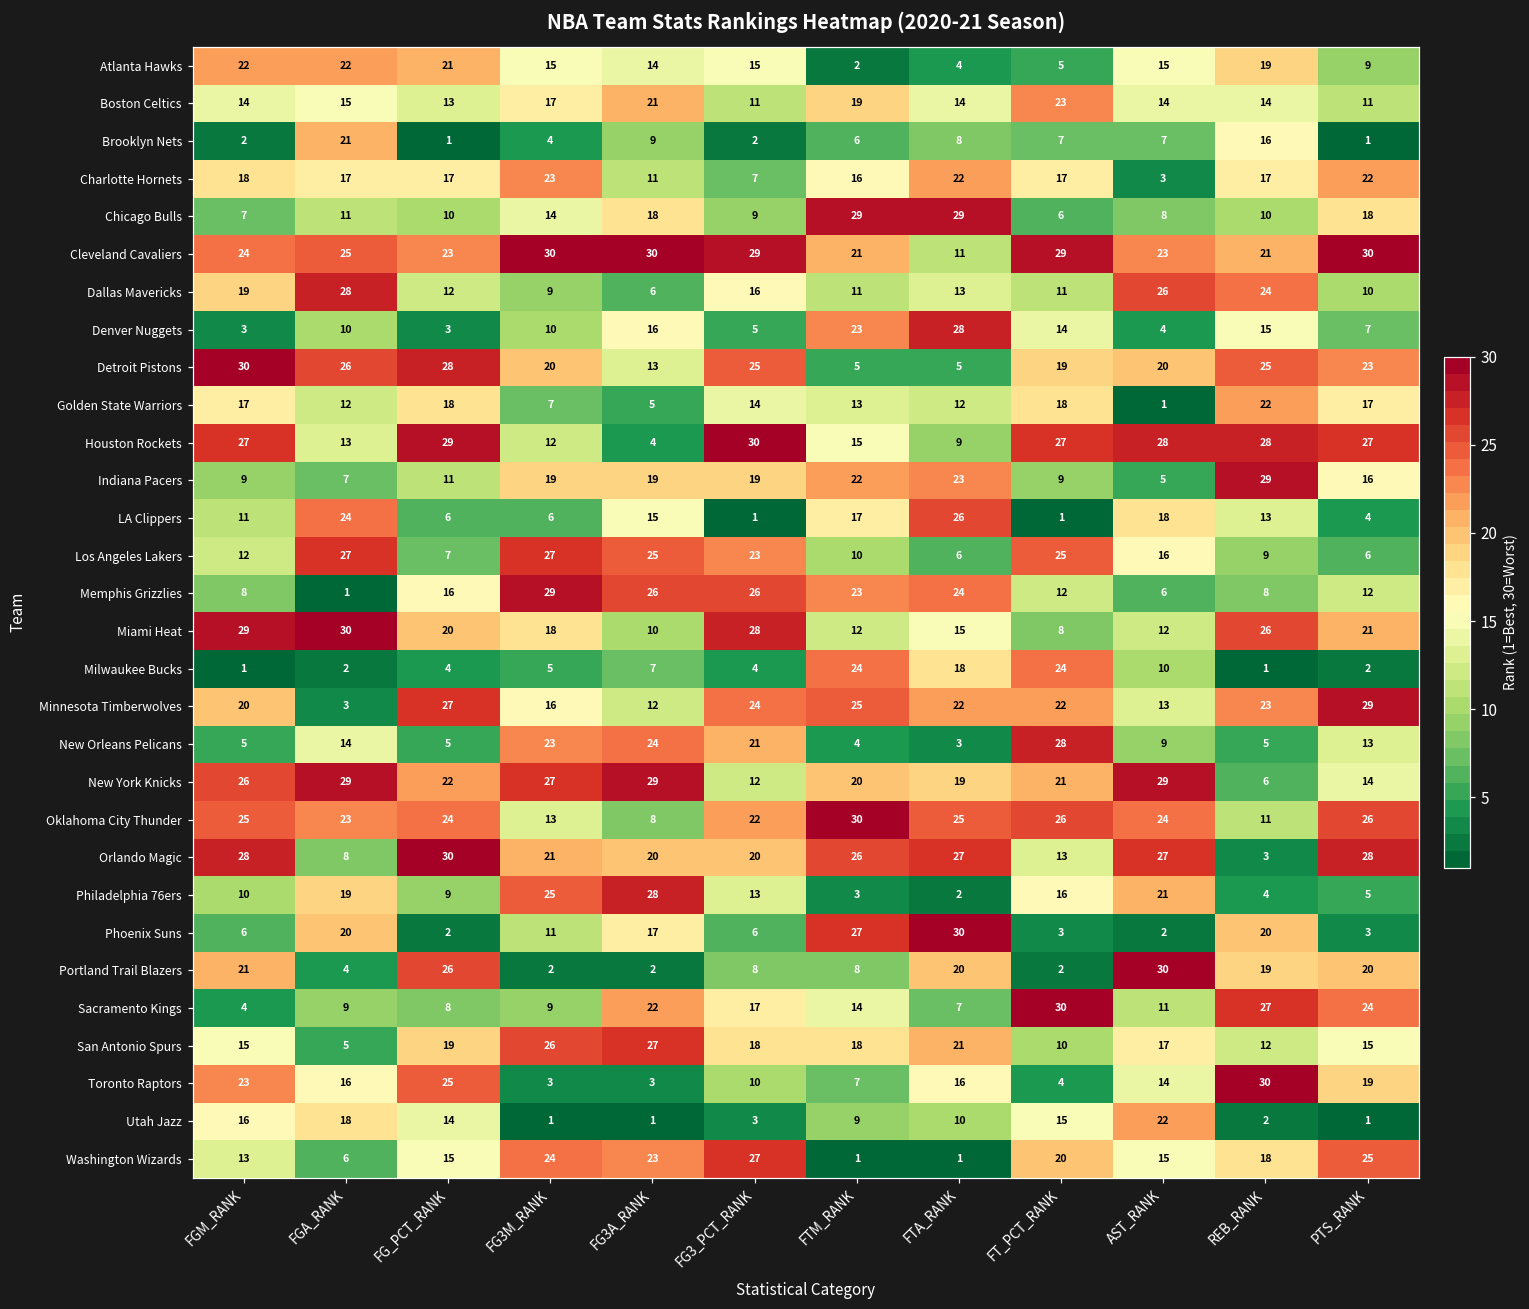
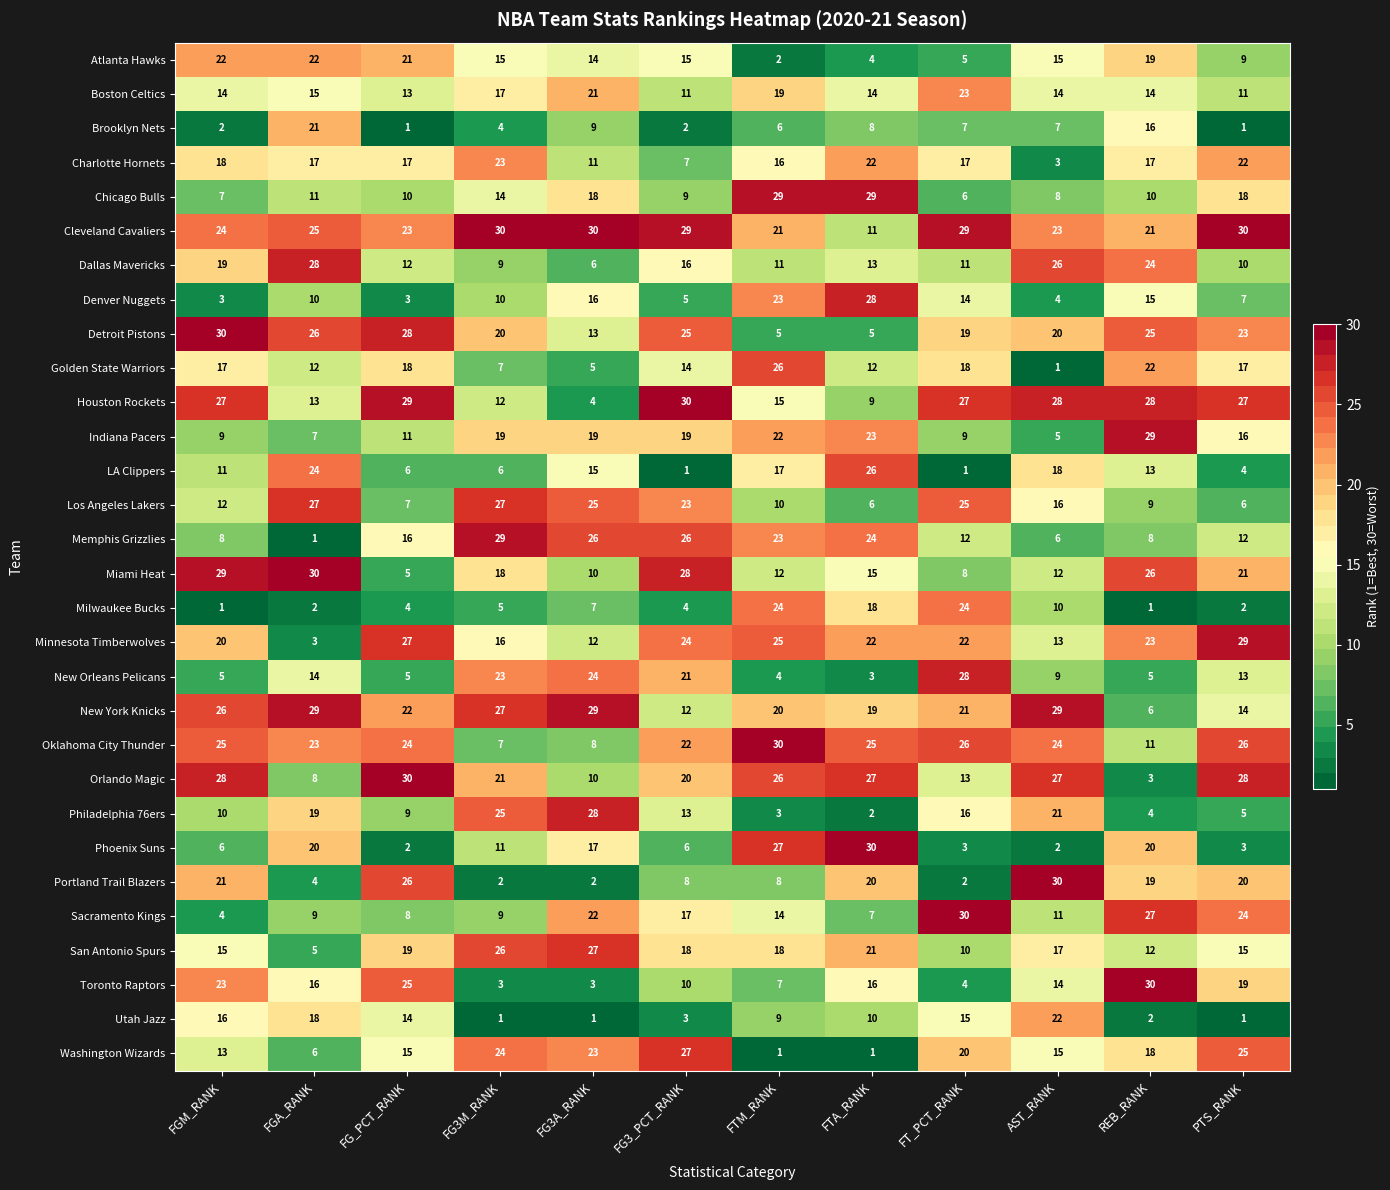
Golden State Warriors, FTM_RANK: 13 -> 26
Miami Heat, FG_PCT_RANK: 20 -> 5
Oklahoma City Thunder, FG3M_RANK: 13 -> 7
Orlando Magic, FG3A_RANK: 20 -> 10
